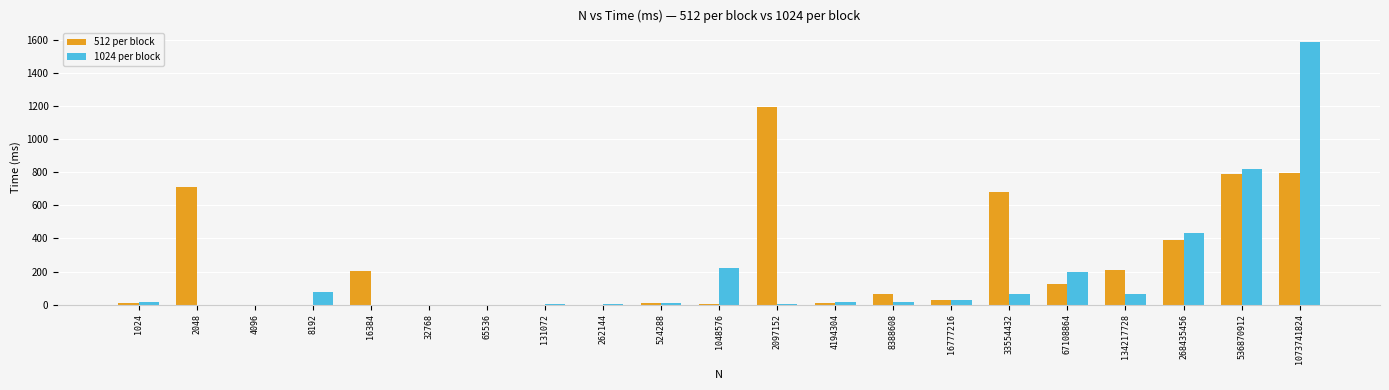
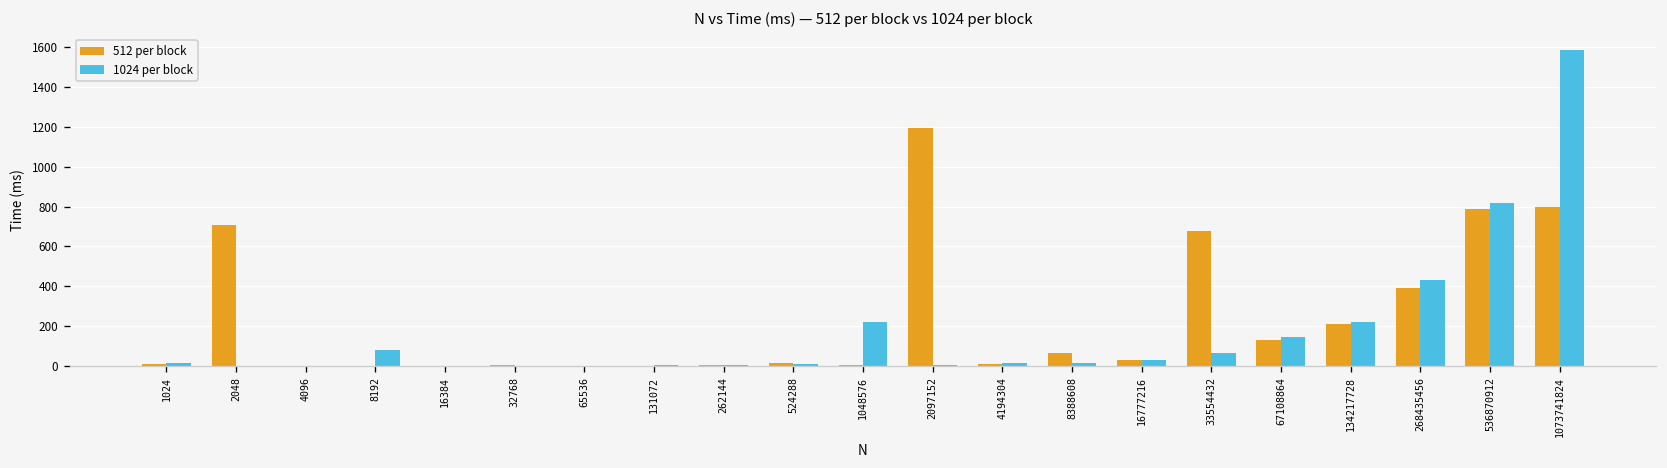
512 per block, 16384: 200 -> 0
1024 per block, 67108864: 200 -> 140
1024 per block, 134217728: 70 -> 220
